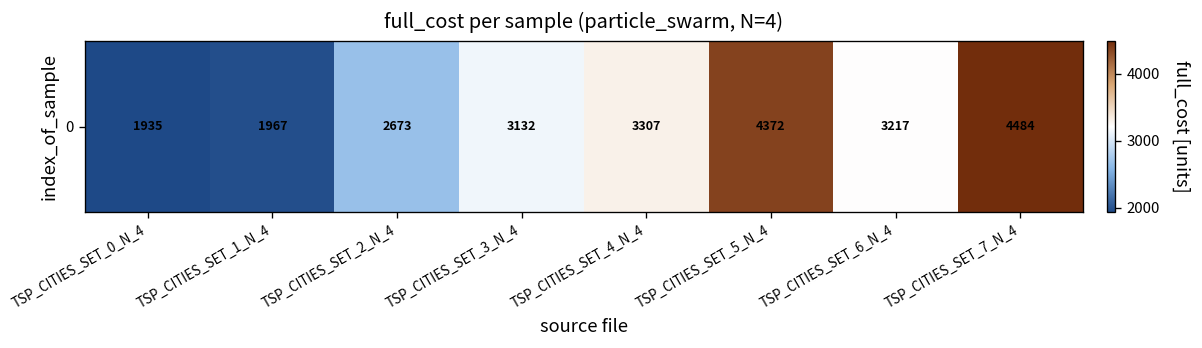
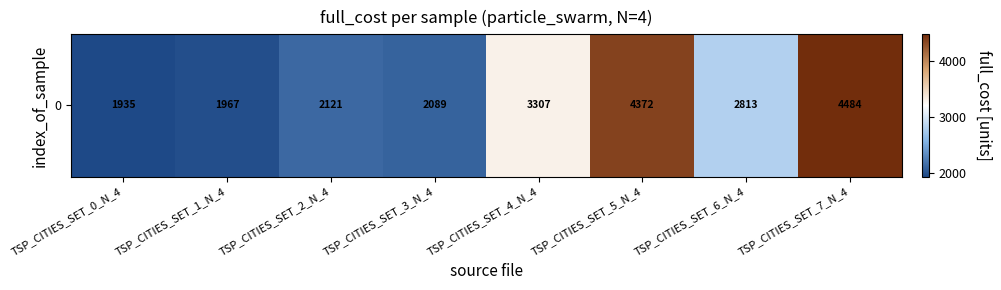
0, TSP_CITIES_SET_2_N_4: 2673 -> 2121
0, TSP_CITIES_SET_3_N_4: 3132 -> 2089
0, TSP_CITIES_SET_6_N_4: 3217 -> 2813
